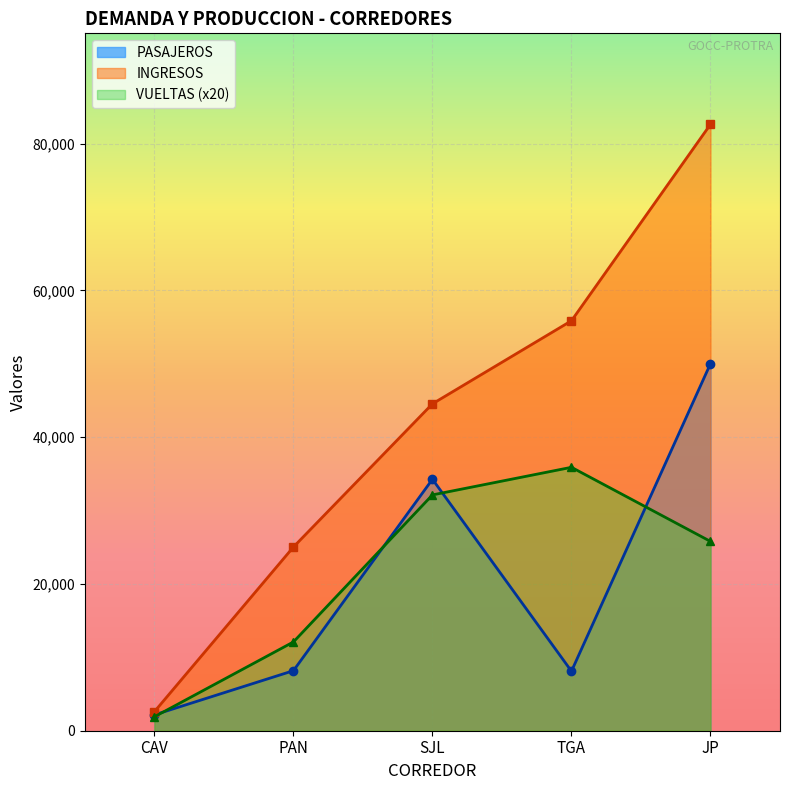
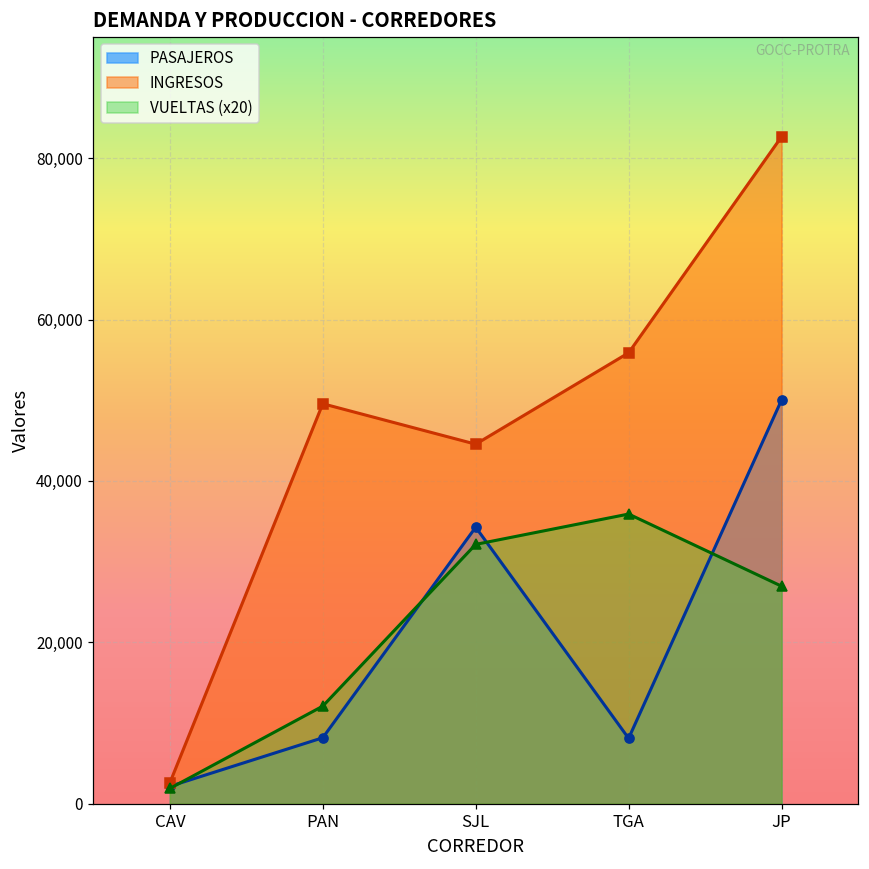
INGRESOS, PAN: 25,000 -> 50,000
VUELTAS (x20), JP: 26,000 -> 27,000
